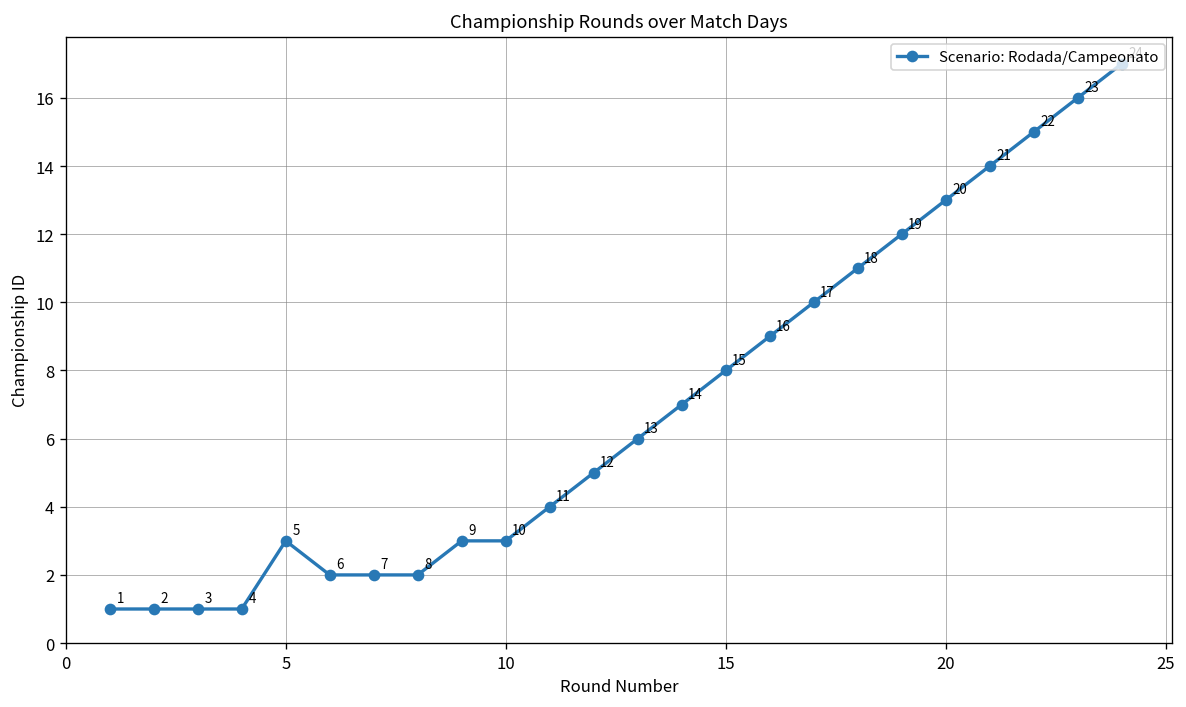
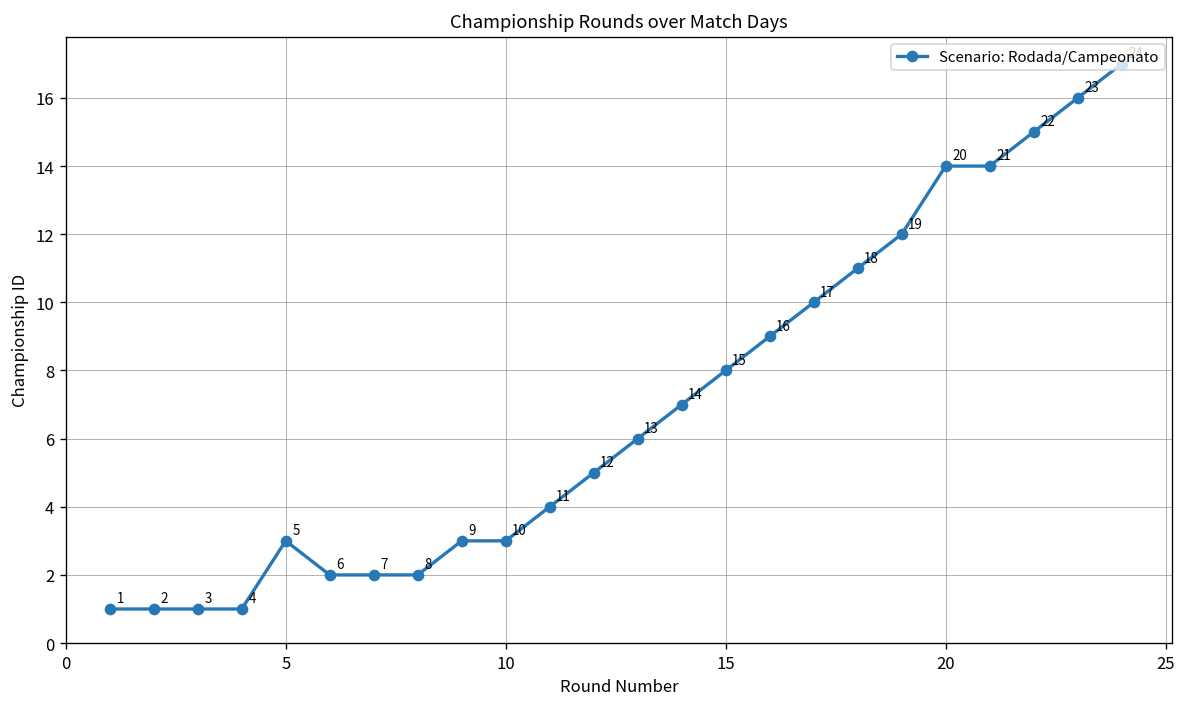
20: 13 -> 14
